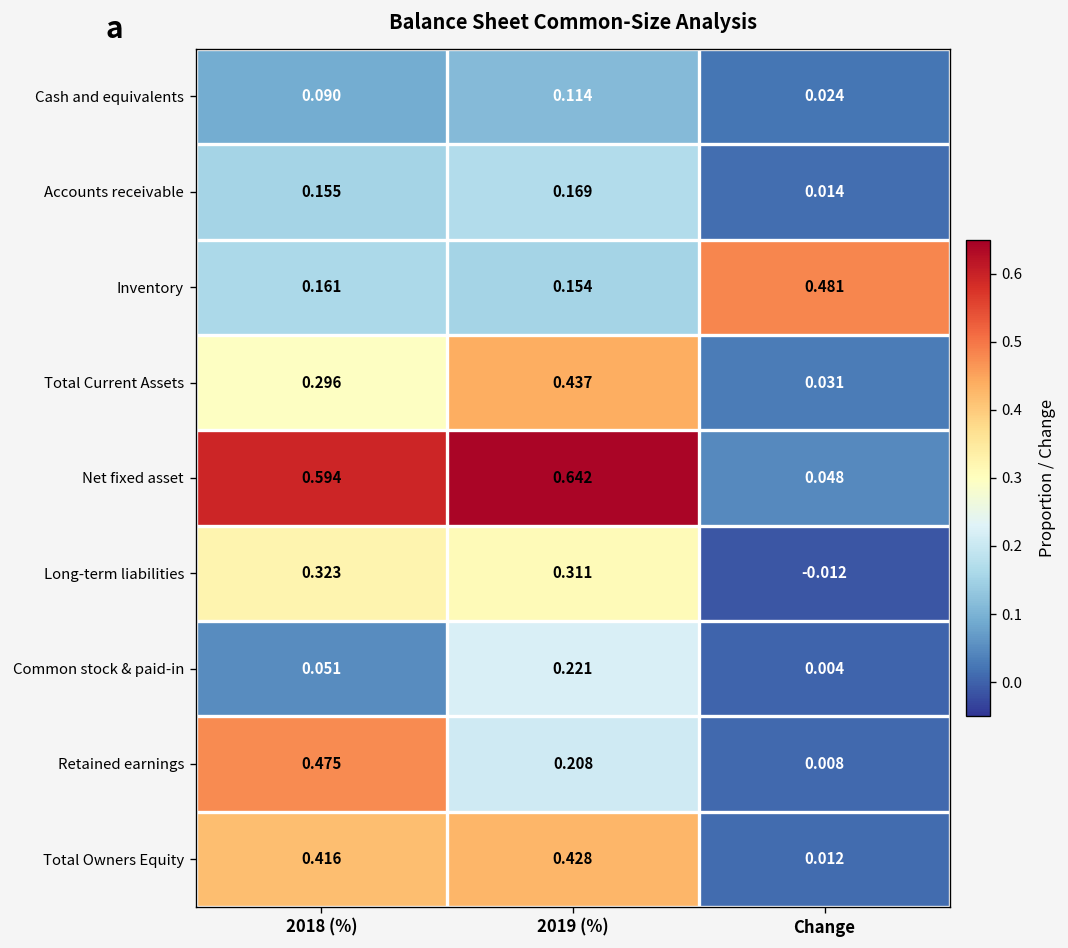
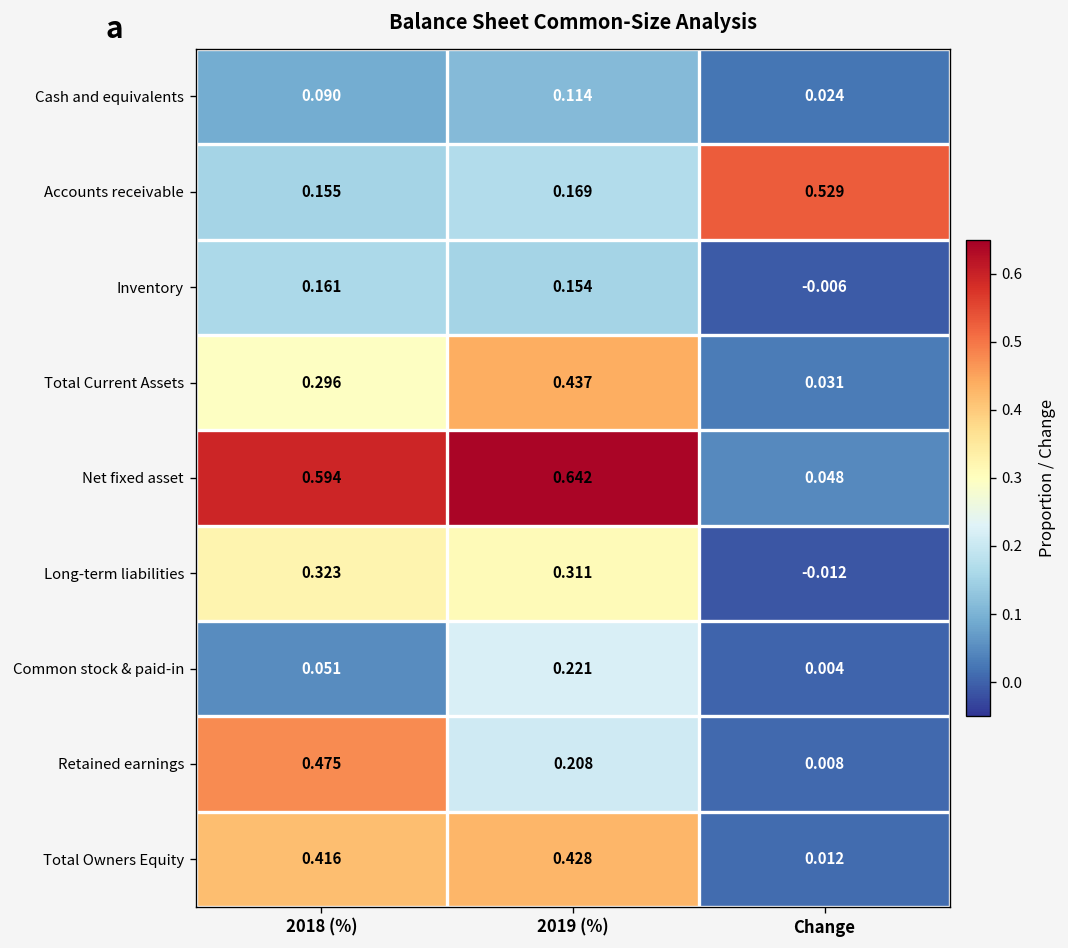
Accounts receivable, Change: 0.014 -> 0.529
Inventory, Change: 0.481 -> -0.006
